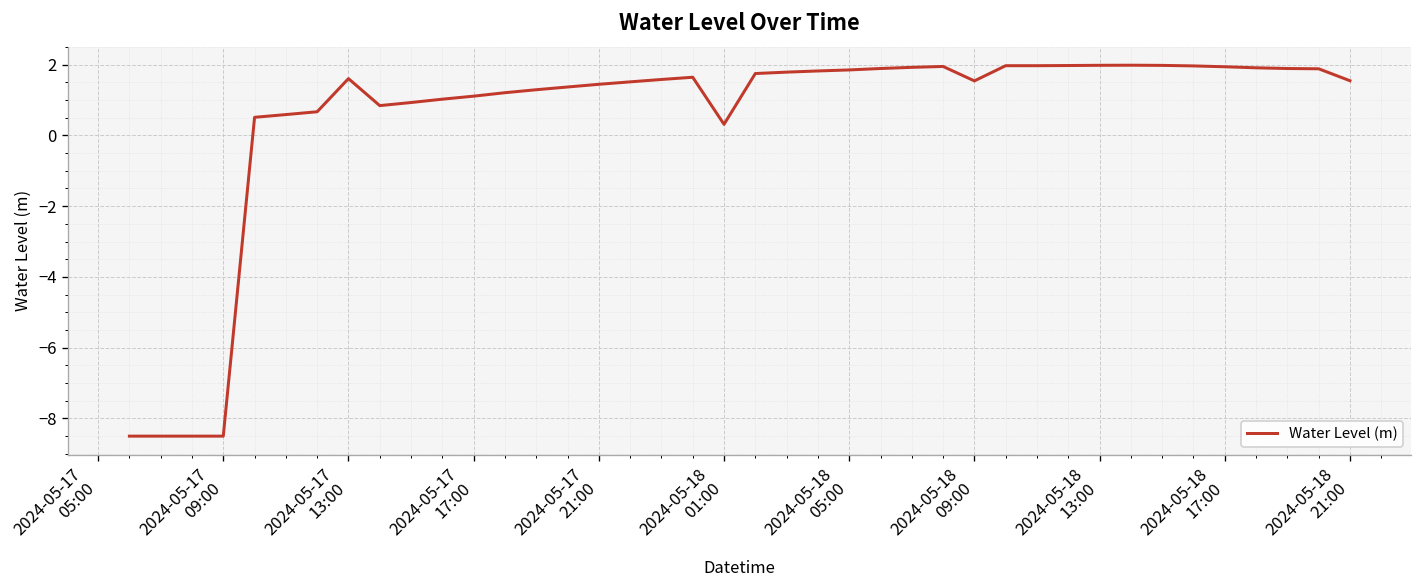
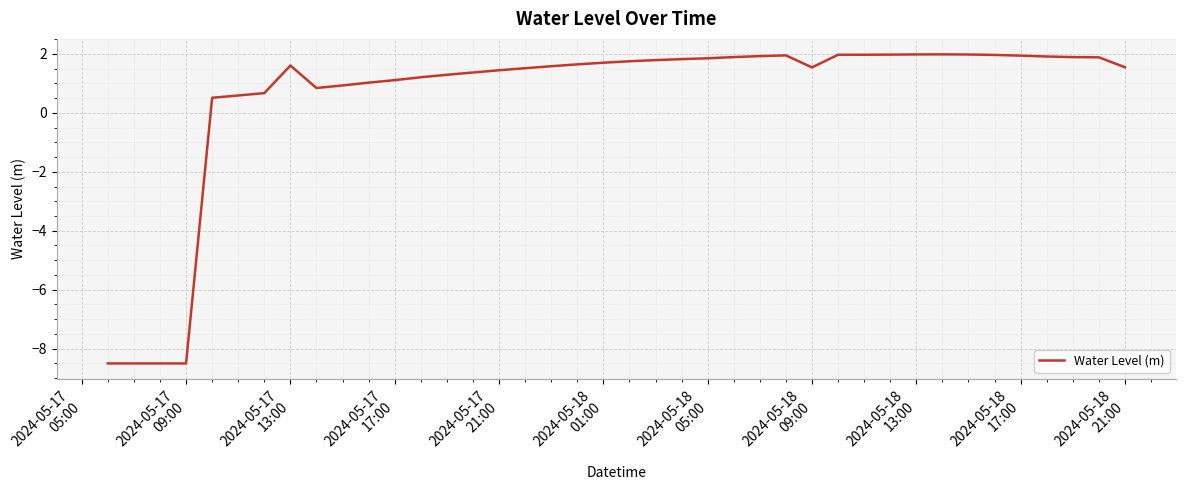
2024-05-18 01:00: 0.3 -> 1.7
